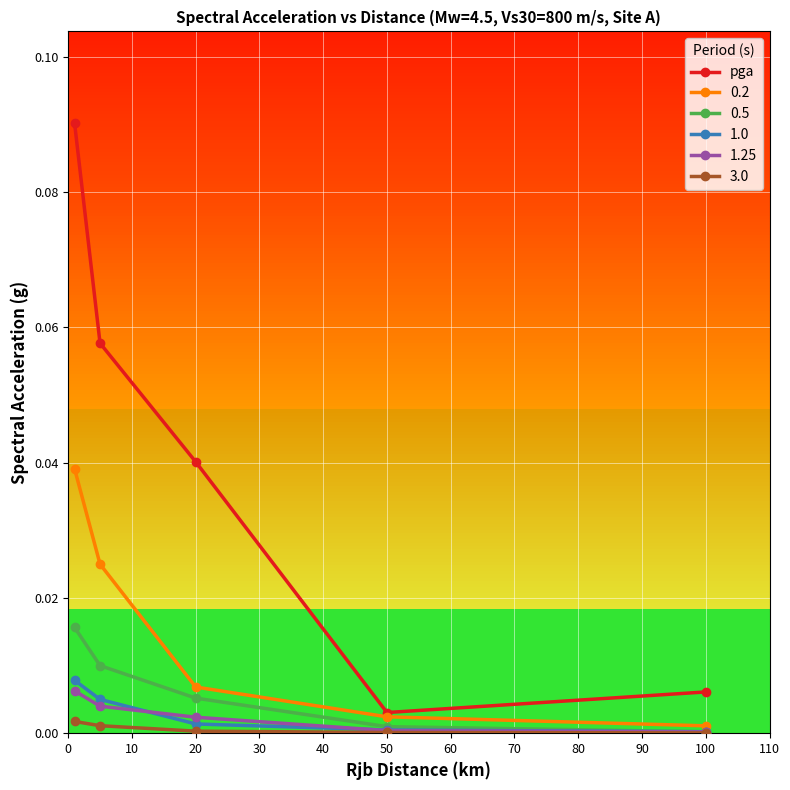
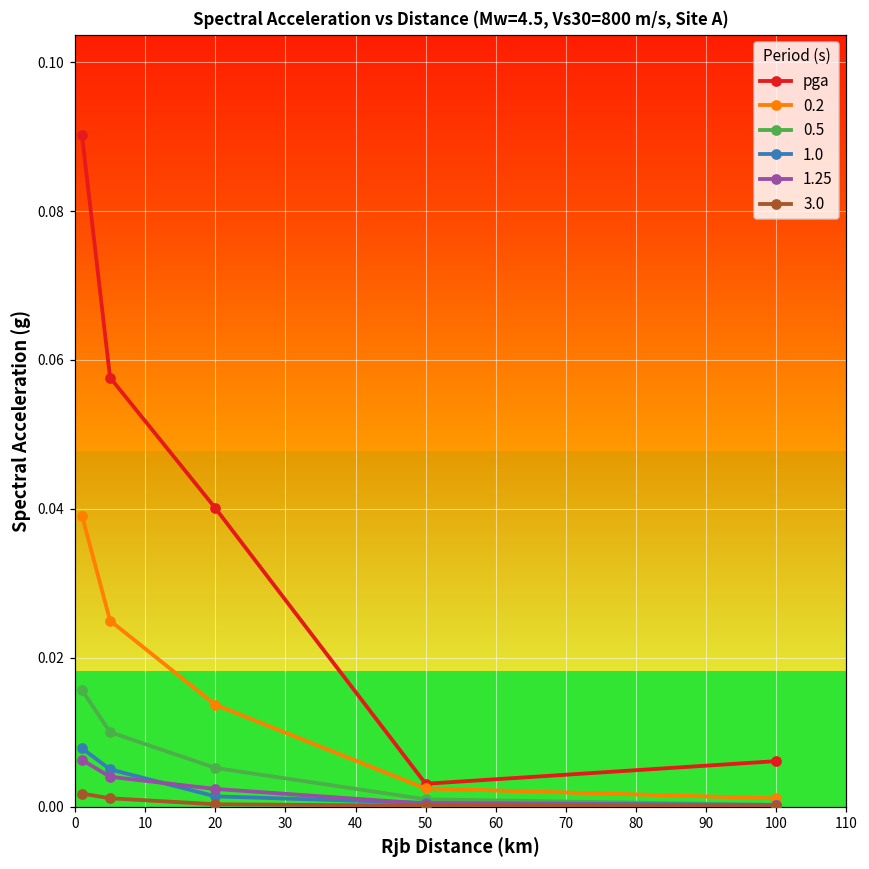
0.2, 20: 0.007 -> 0.014
